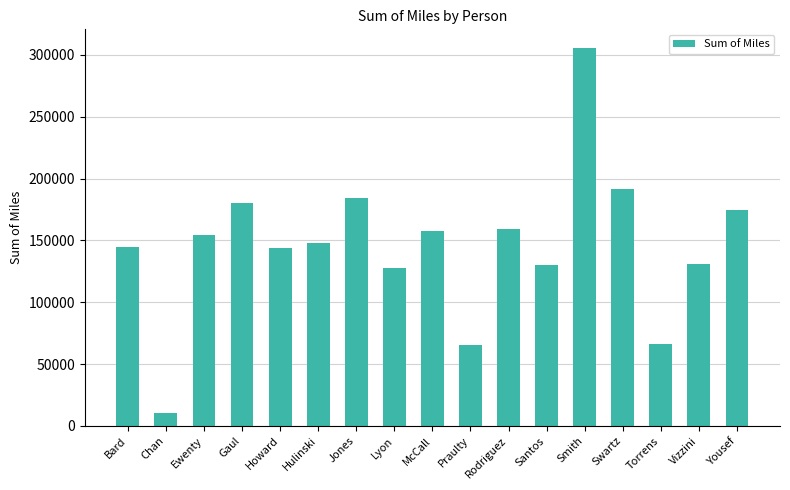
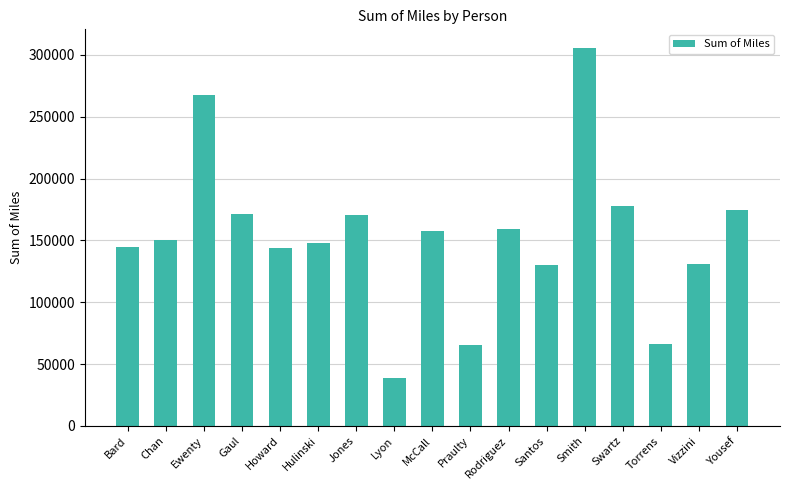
Chan: 11000 -> 151000
Ewenty: 154000 -> 268000
Gaul: 180000 -> 171000
Jones: 185000 -> 171000
Lyon: 128000 -> 38000
Swartz: 191000 -> 178000
